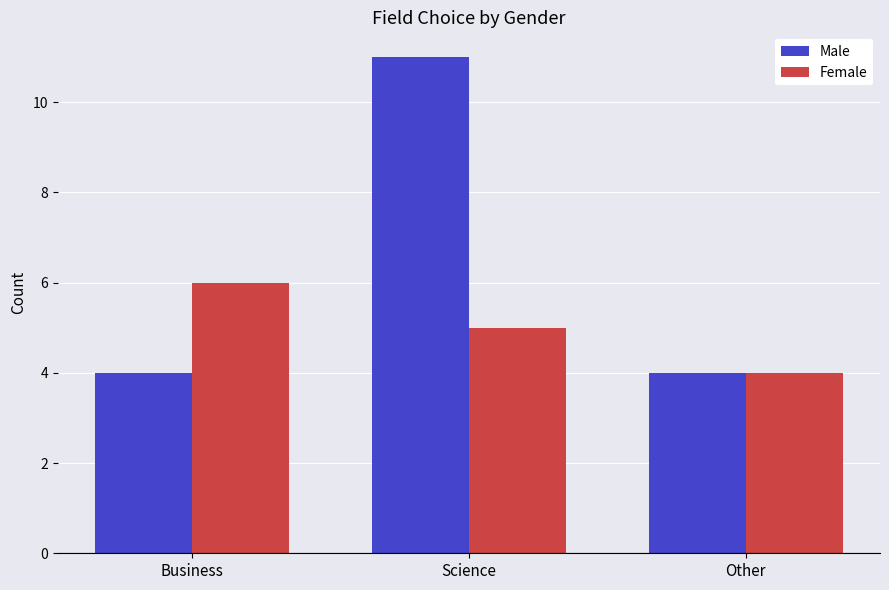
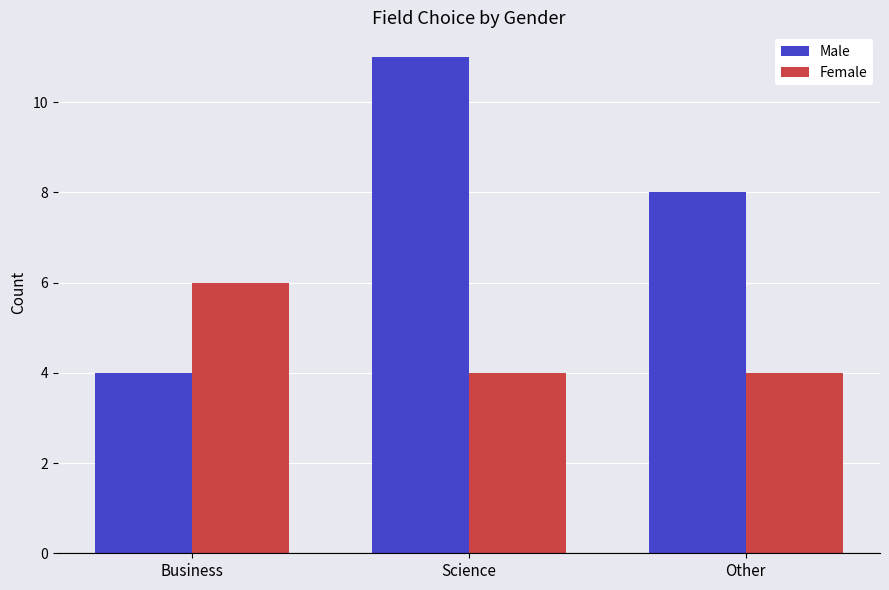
Female, Science: 5 -> 4
Male, Other: 4 -> 8
